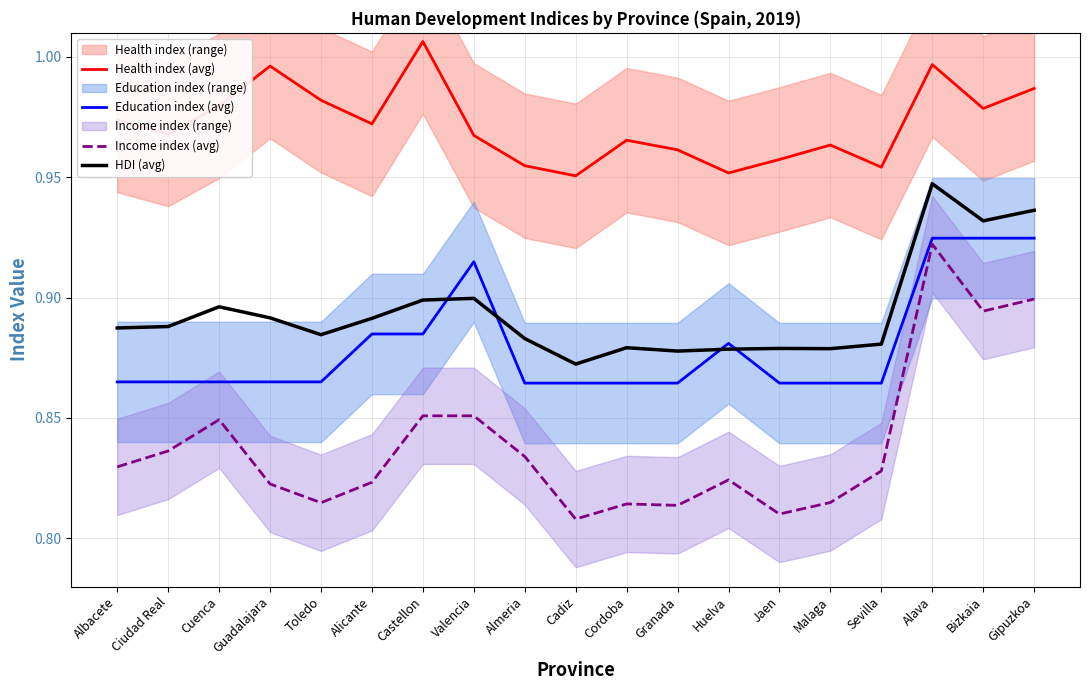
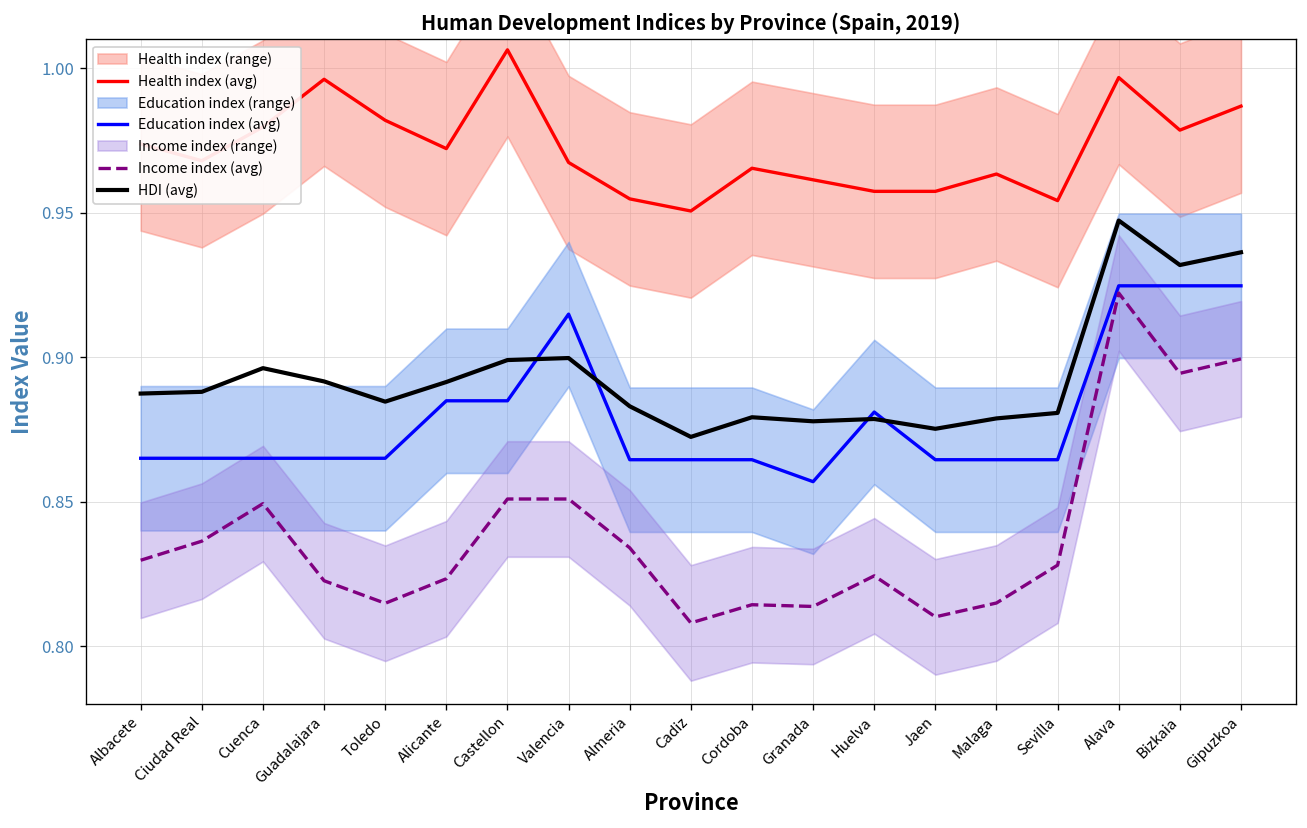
Education index (avg), Granada: 0.865 -> 0.857
Health index (avg), Huelva: 0.952 -> 0.957
HDI (avg), Jaen: 0.879 -> 0.875
